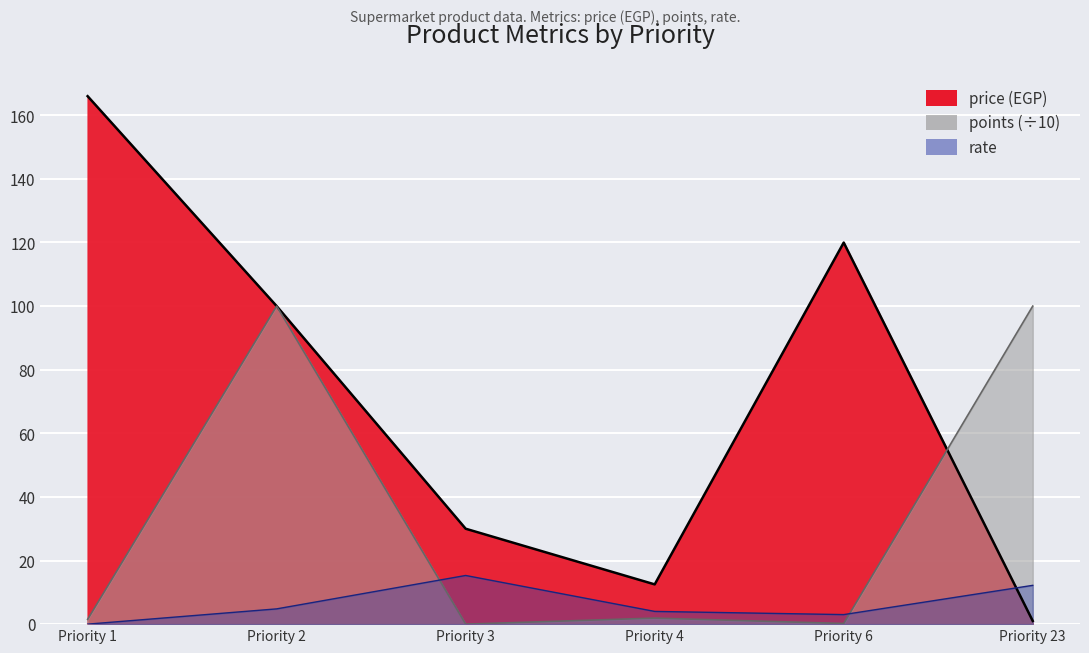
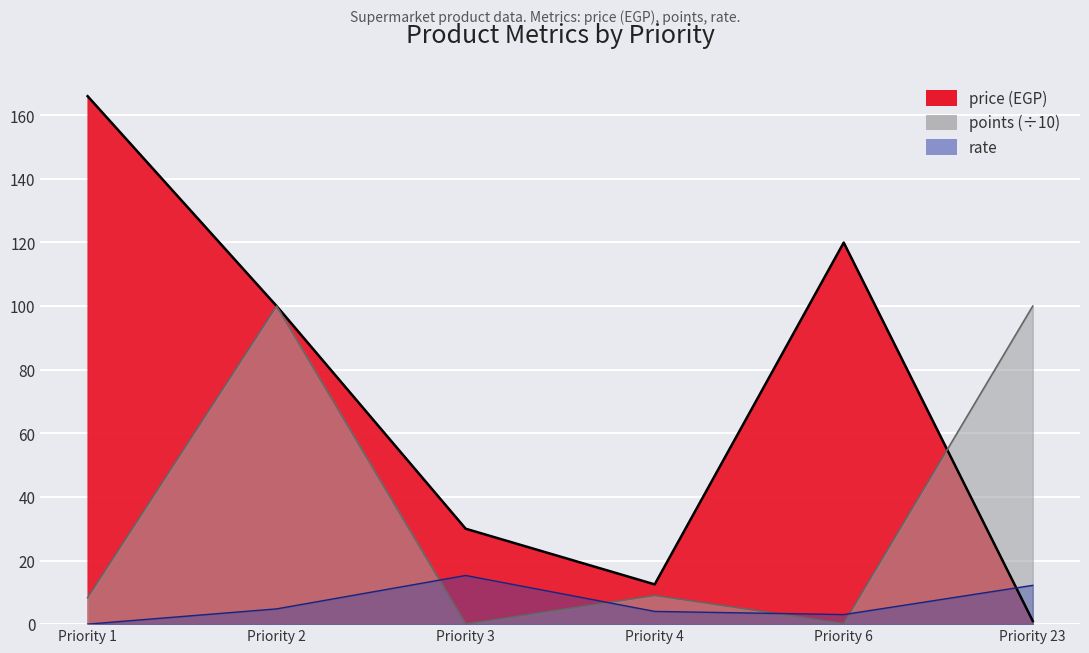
points (÷10), Priority 1: 2 -> 8
points (÷10), Priority 4: 2 -> 9
